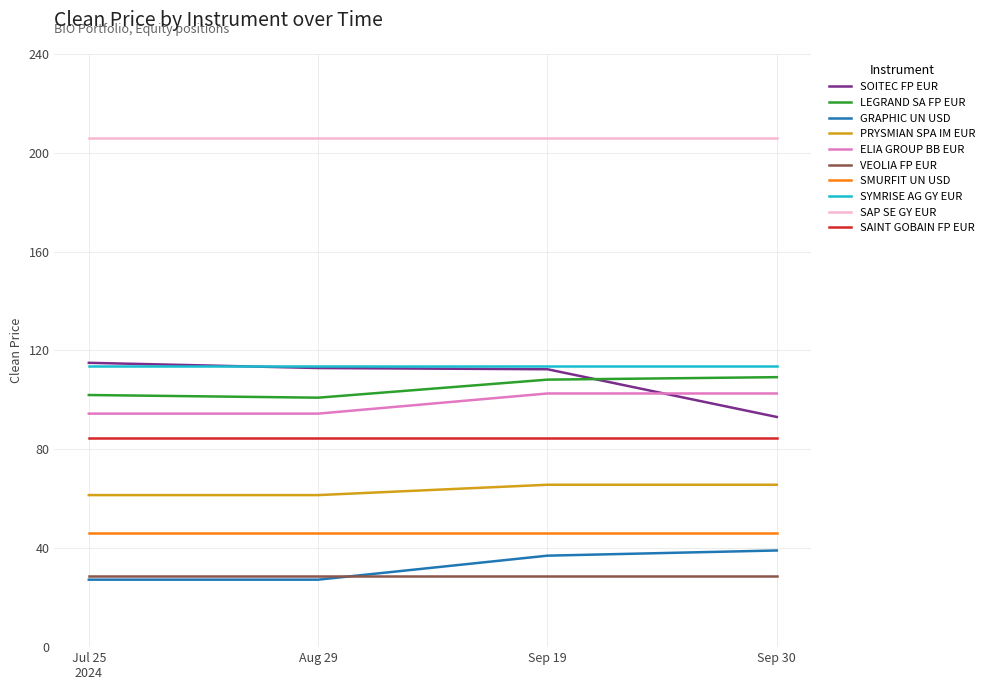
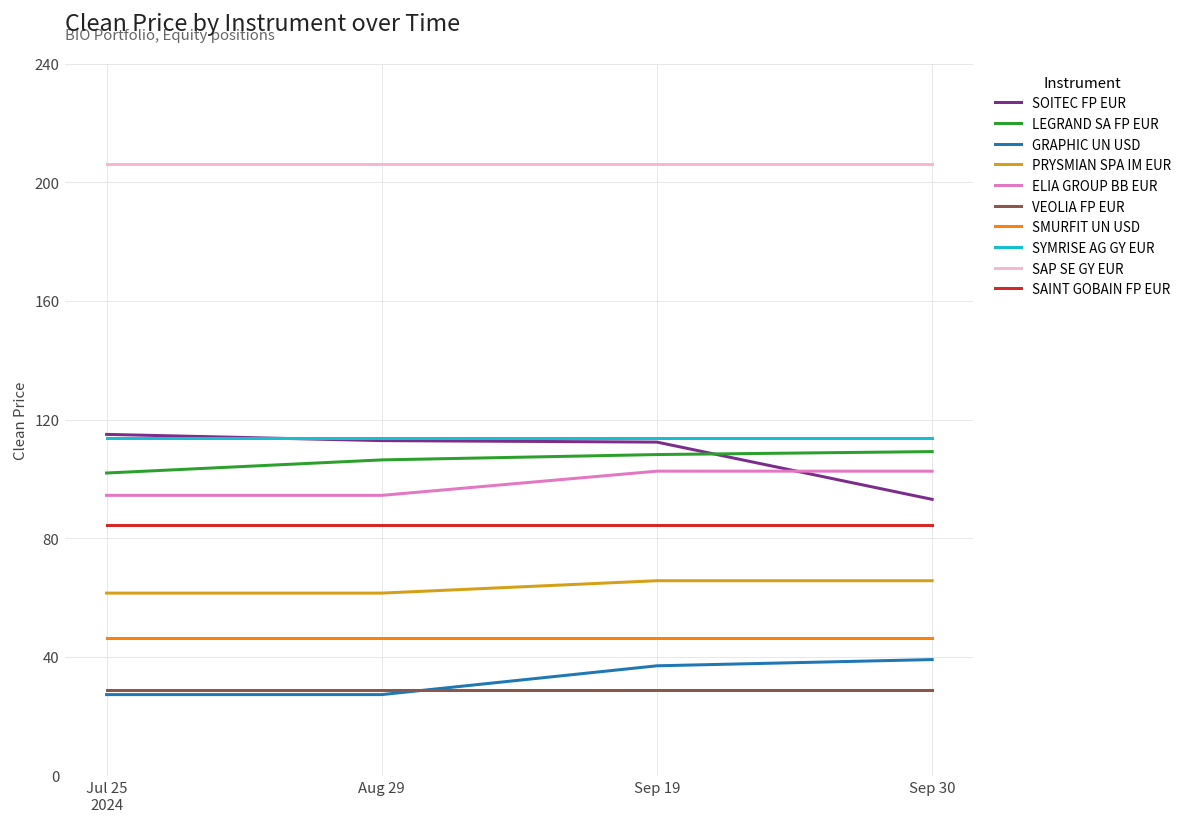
LEGRAND SA FP EUR, Aug 29: 101 -> 106
